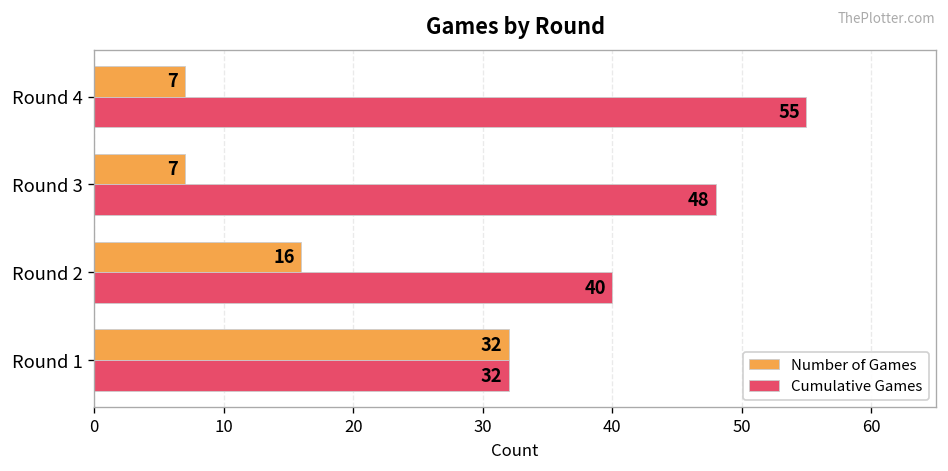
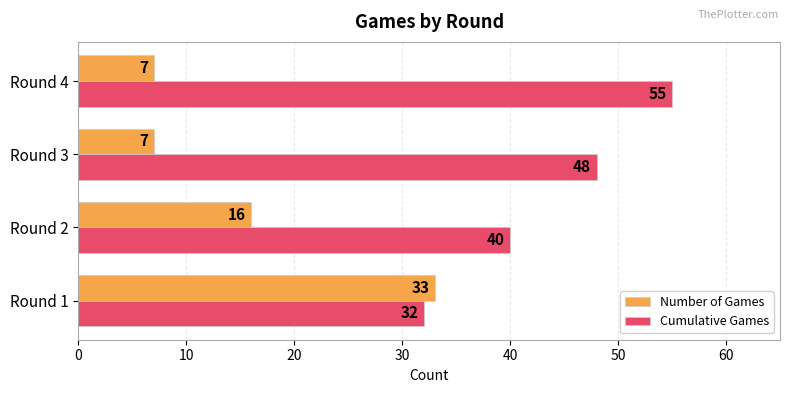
Number of Games, Round 1: 32 -> 33
